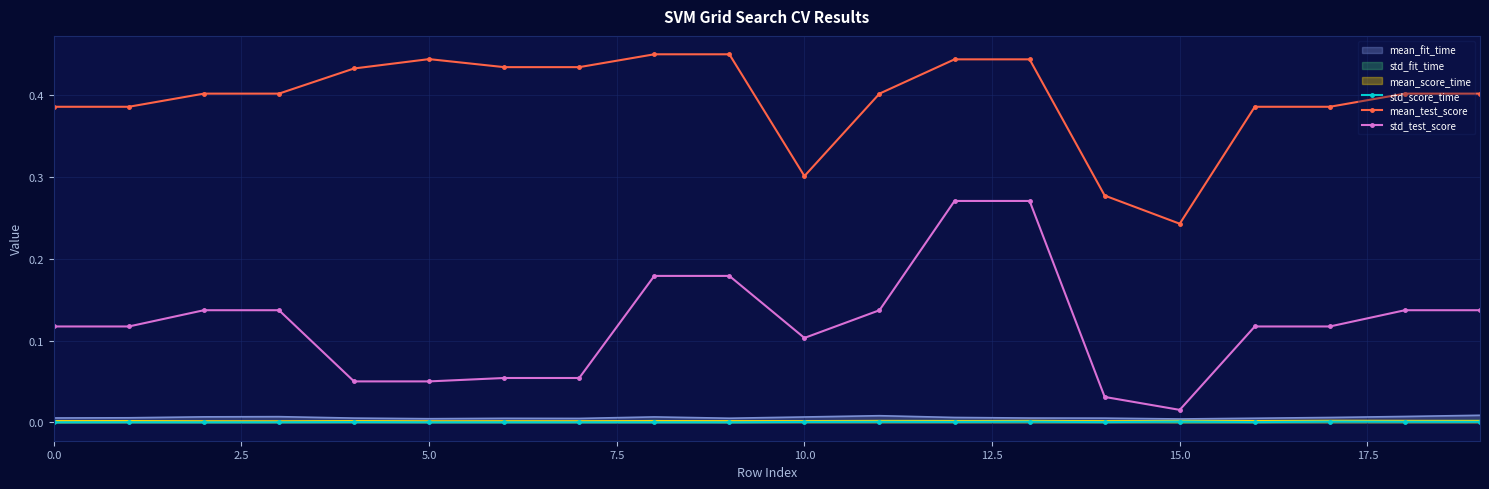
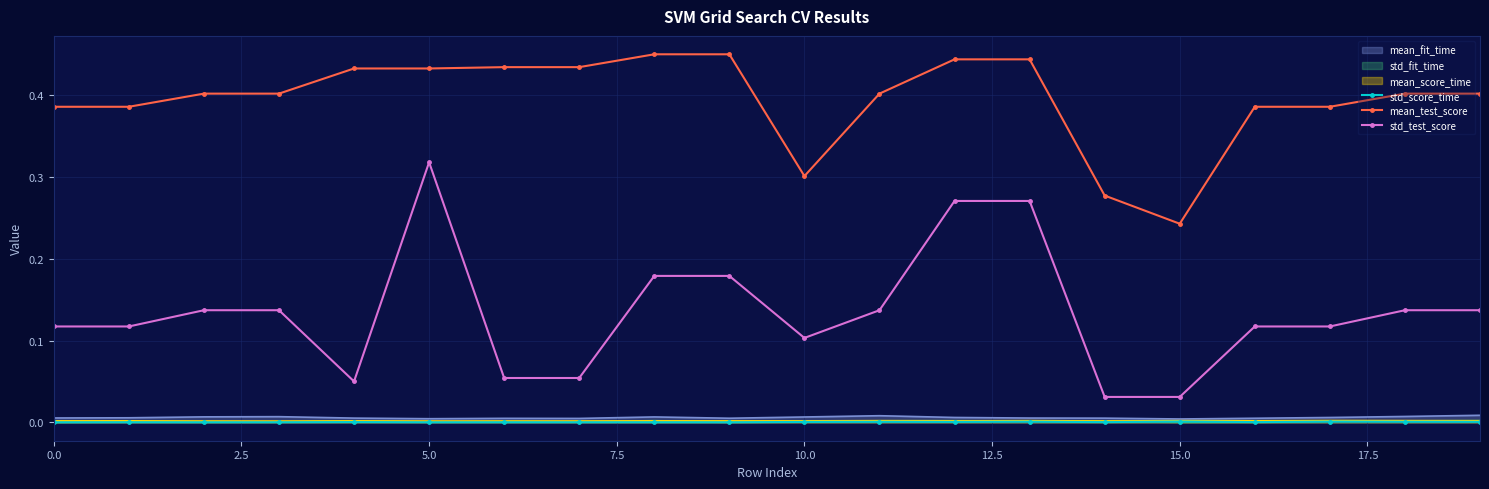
mean_test_score, 5.0: 0.44 -> 0.43
std_test_score, 5.0: 0.05 -> 0.32
std_test_score, 15.0: 0.02 -> 0.03
